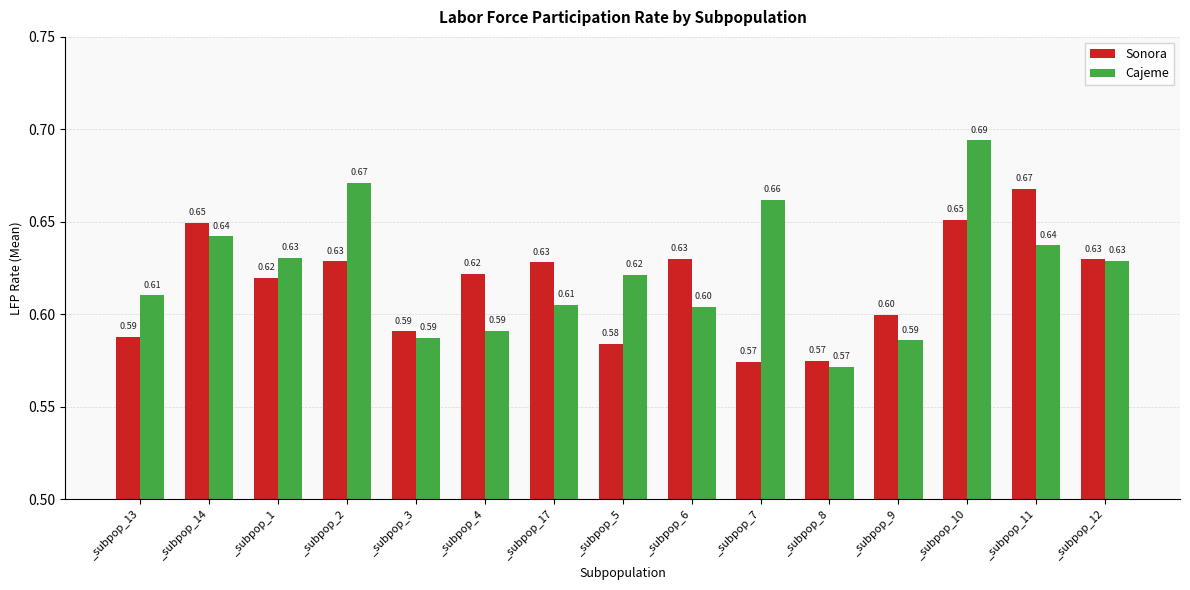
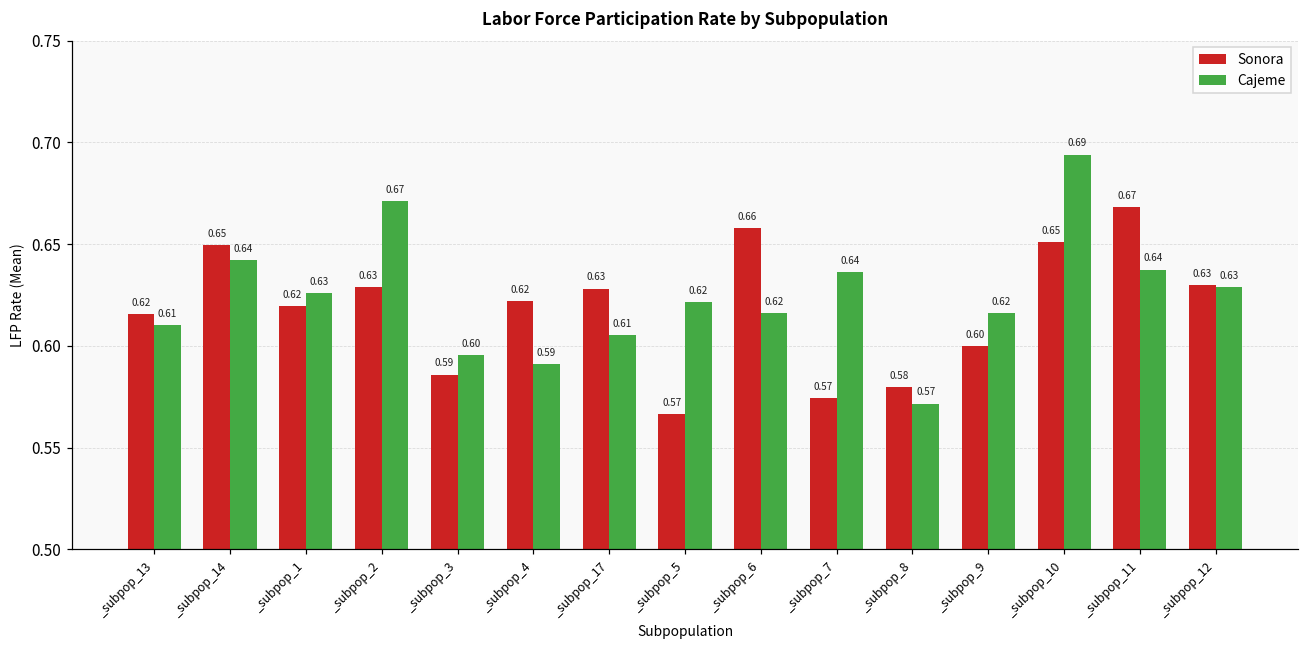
Sonora, _subpop_13: 0.59 -> 0.62
Cajeme, _subpop_1: 0.631 -> 0.626
Sonora, _subpop_3: 0.591 -> 0.586
Cajeme, _subpop_3: 0.59 -> 0.60
Sonora, _subpop_5: 0.58 -> 0.57
Sonora, _subpop_6: 0.63 -> 0.66
Cajeme, _subpop_6: 0.60 -> 0.62
Cajeme, _subpop_7: 0.66 -> 0.64
Sonora, _subpop_8: 0.57 -> 0.58
Cajeme, _subpop_9: 0.59 -> 0.62
